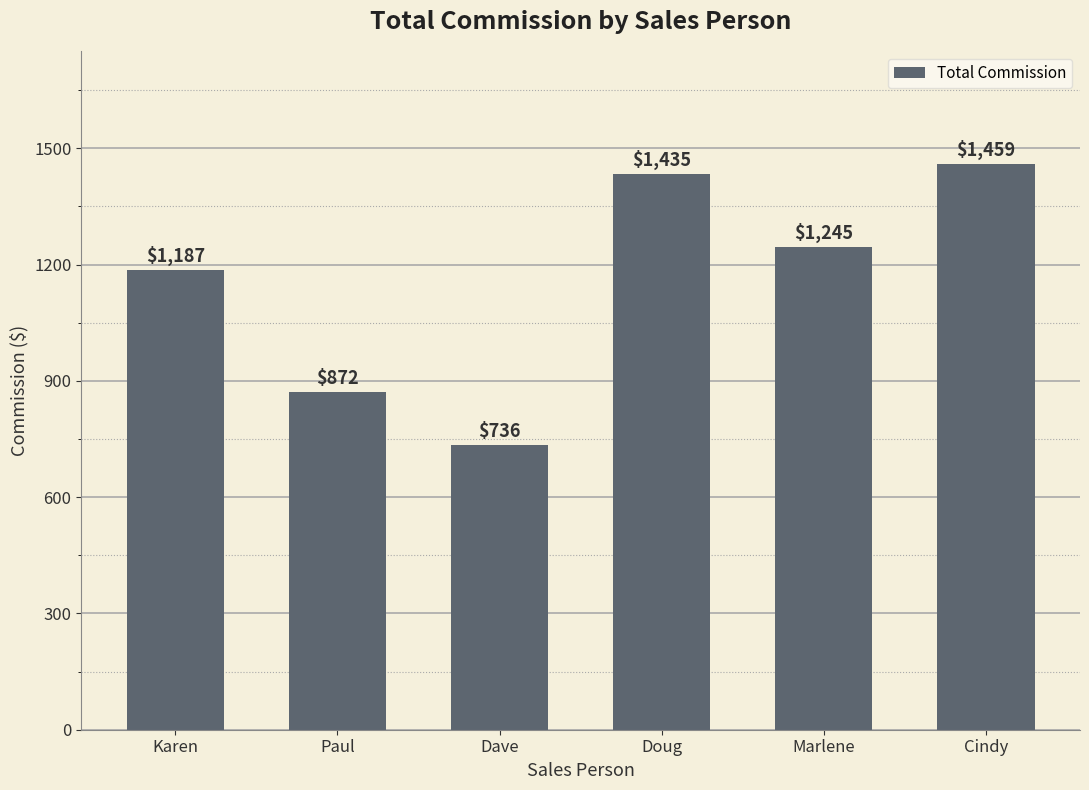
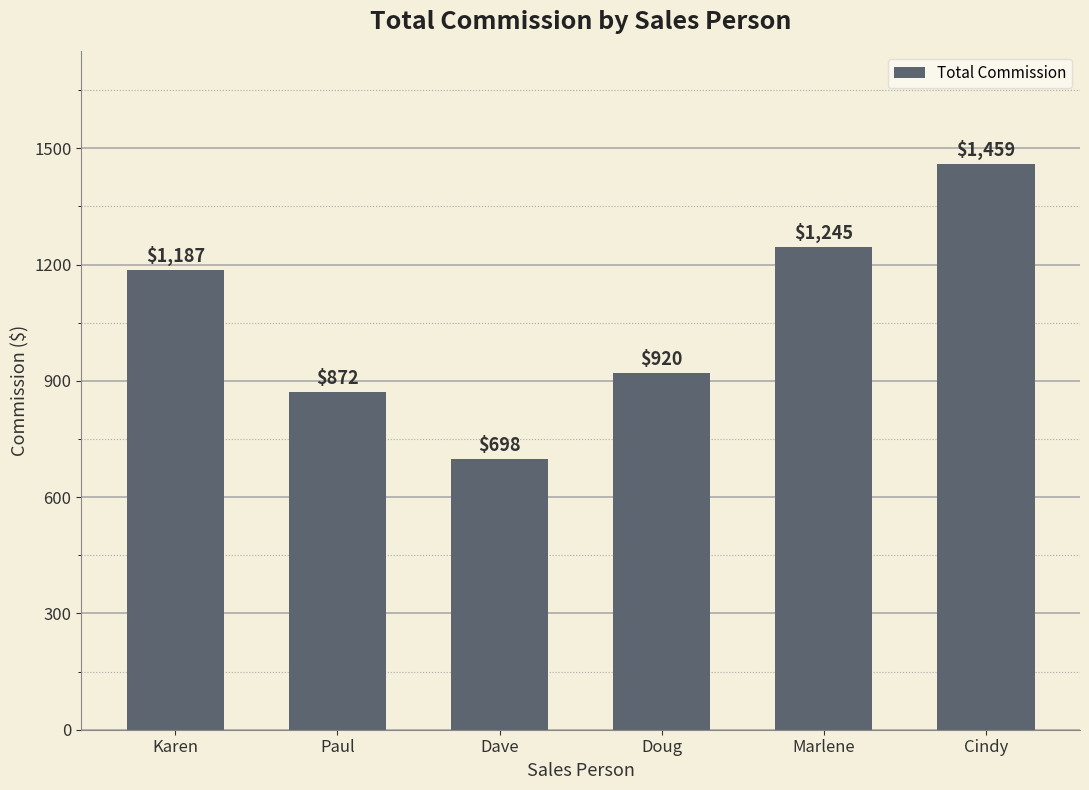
Dave: $736 -> $698
Doug: $1,435 -> $920
